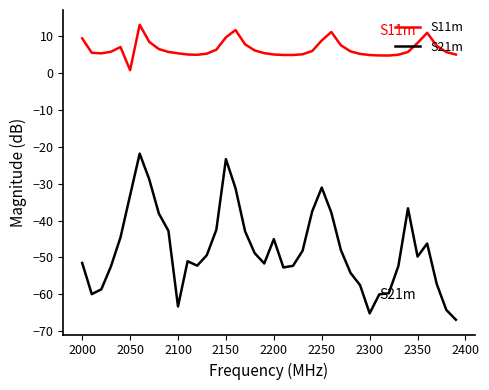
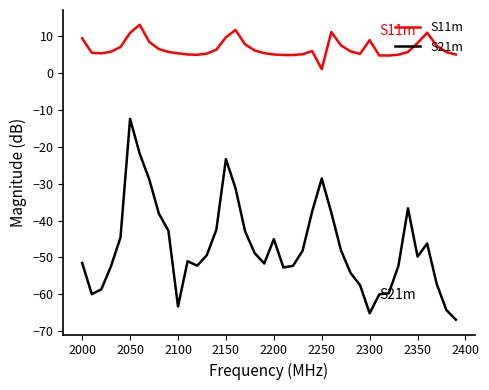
S11m, 2050: 1 -> 11
S21m, 2050: -33 -> -12
S11m, 2250: 9 -> 1
S21m, 2250: -31 -> -29
S11m, 2300: 5 -> 9
